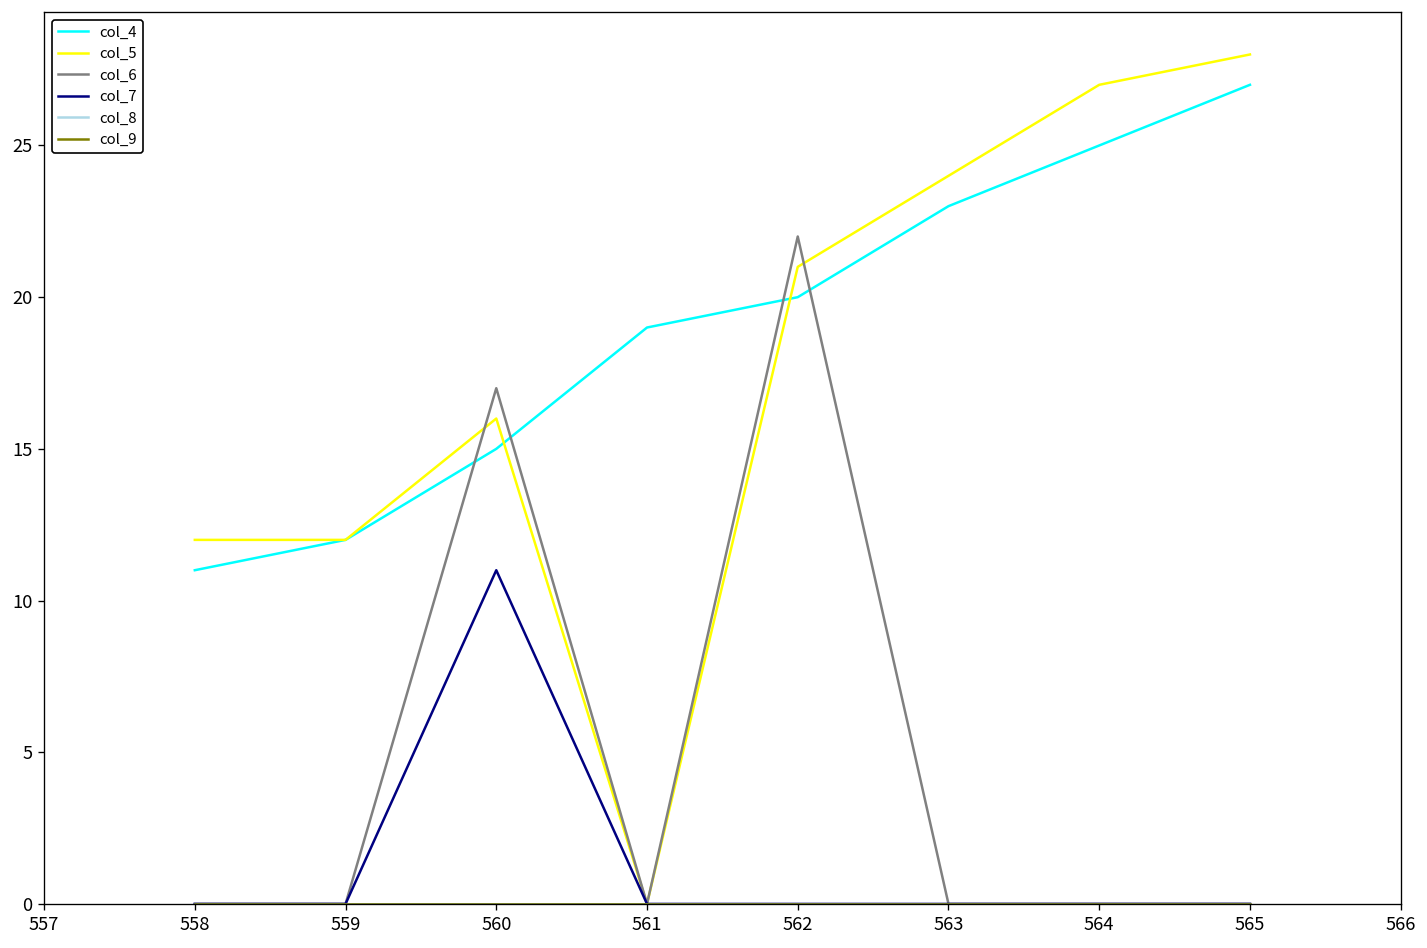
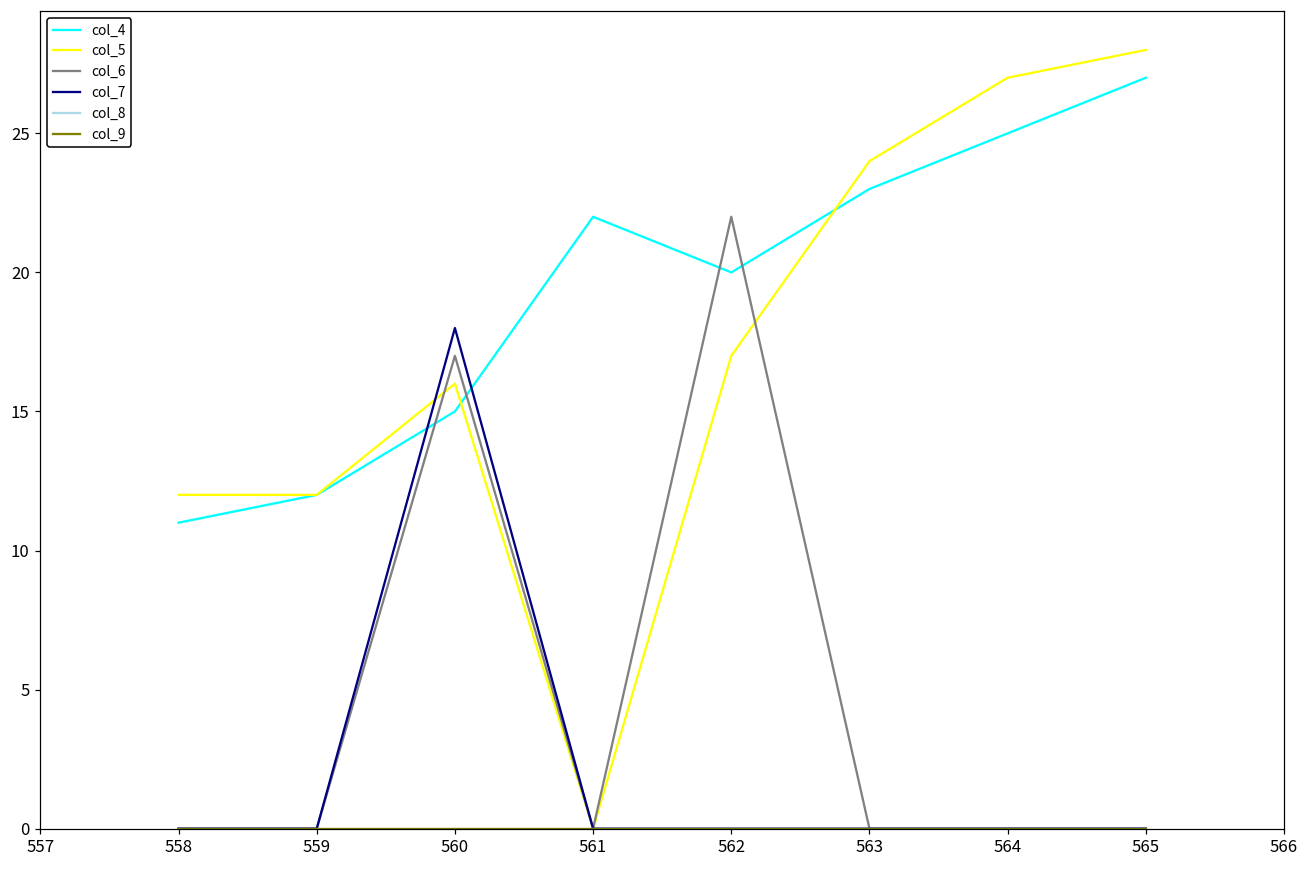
col_7, 560: 11 -> 18
col_4, 561: 19 -> 22
col_5, 562: 21 -> 17
